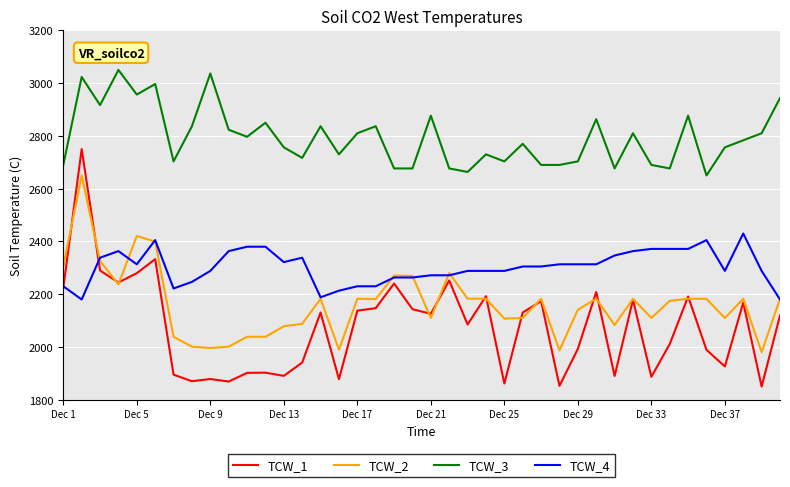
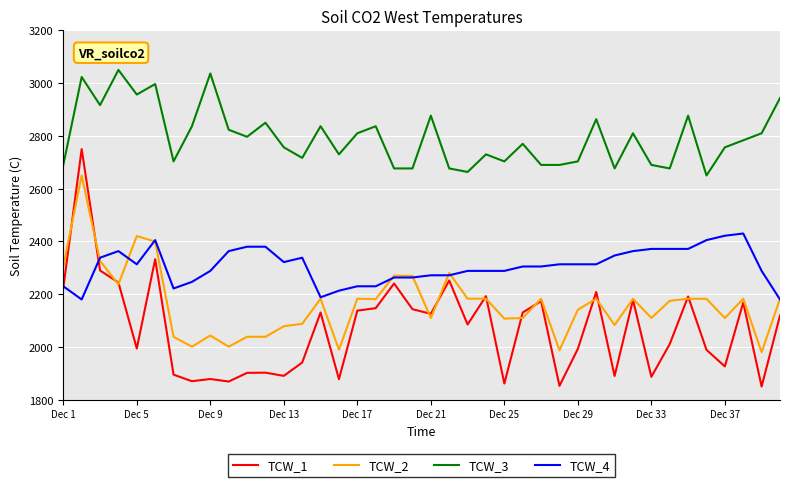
TCW_1, Dec 5: 2280 -> 1990
TCW_2, Dec 9: 2000 -> 2040
TCW_4, Dec 37: 2290 -> 2420
